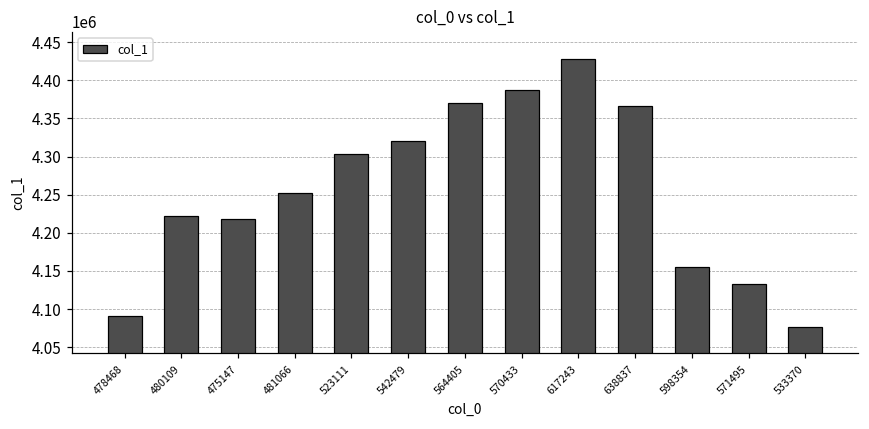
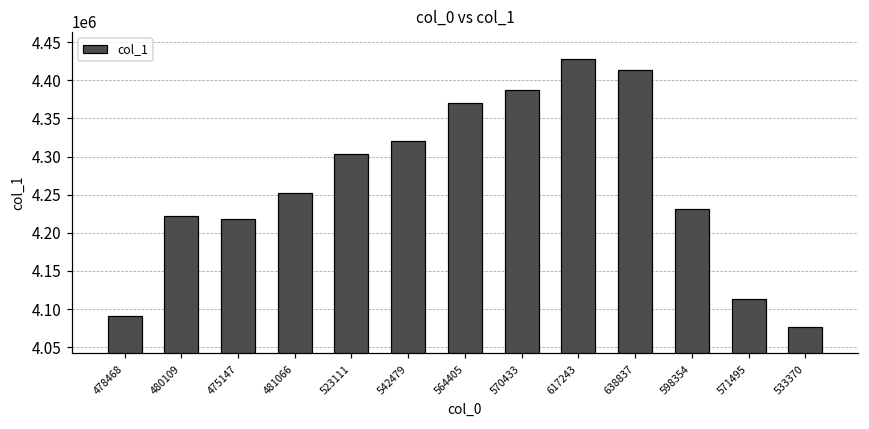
638837: 4370000 -> 4410000
598354: 4150000 -> 4230000
571495: 4130000 -> 4110000
